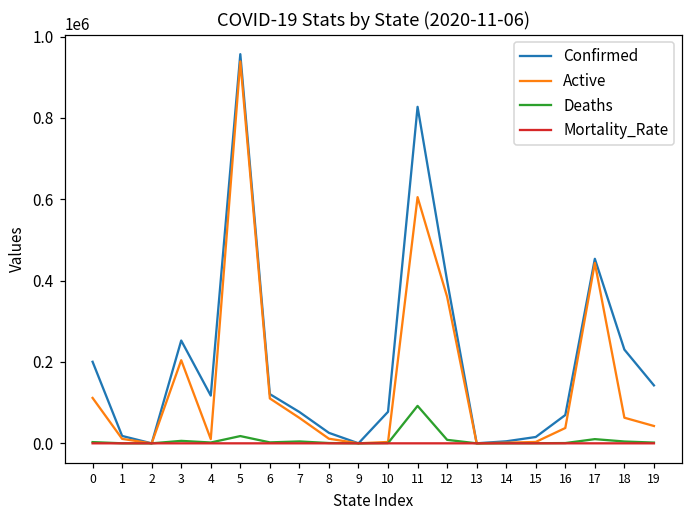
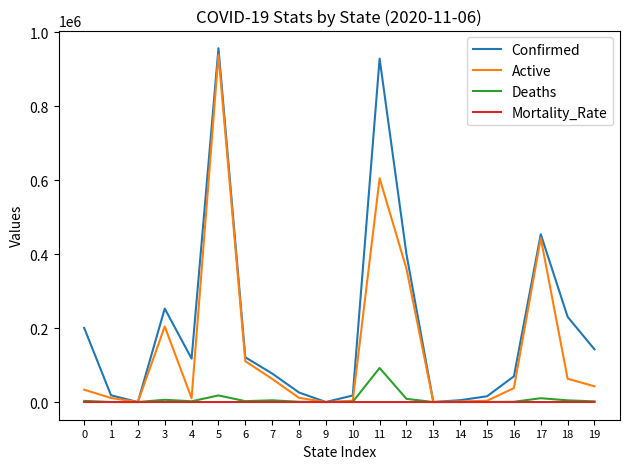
Active, 0: 110000 -> 30000
Confirmed, 10: 80000 -> 20000
Confirmed, 11: 830000 -> 930000
